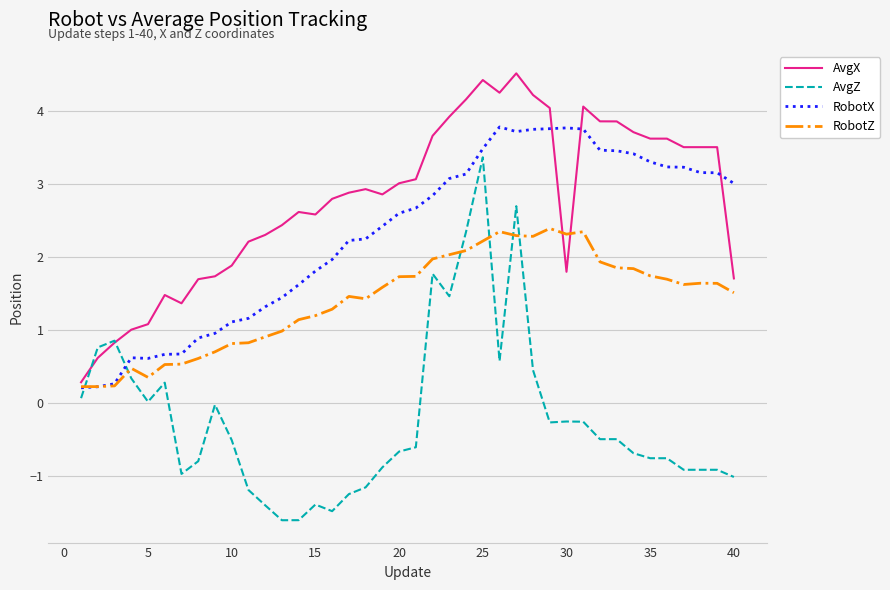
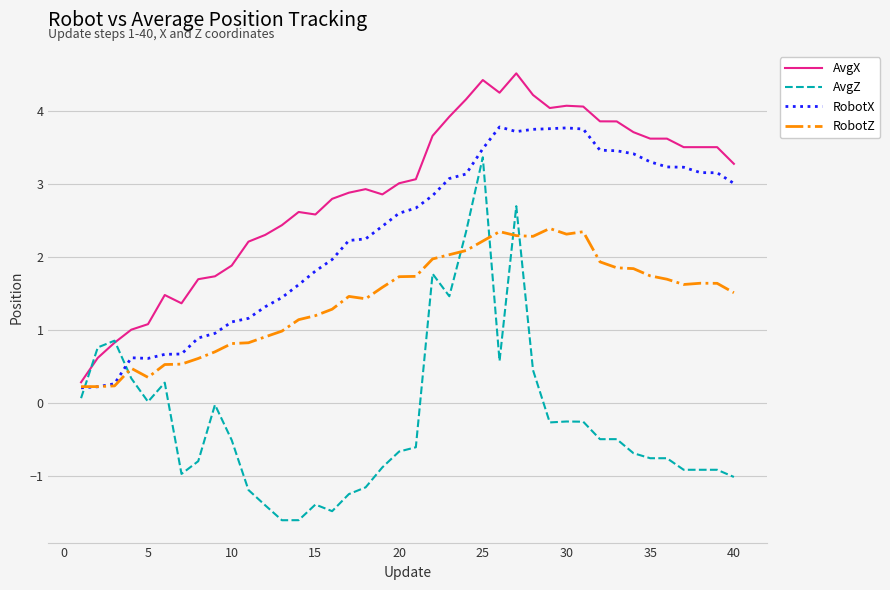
AvgX, 30: 1.8 -> 4.1
AvgX, 40: 1.7 -> 3.3
